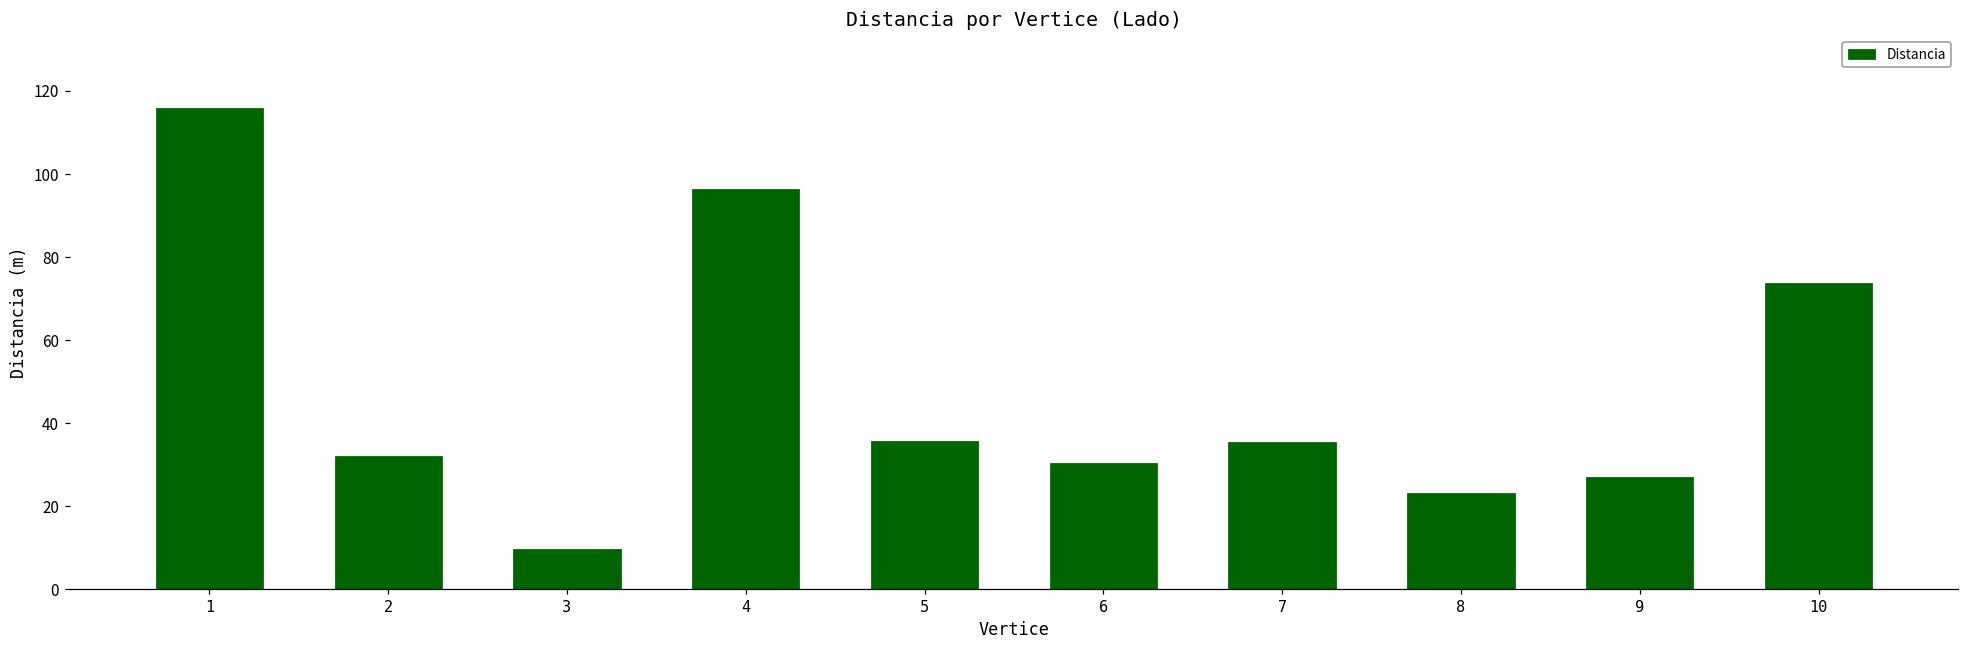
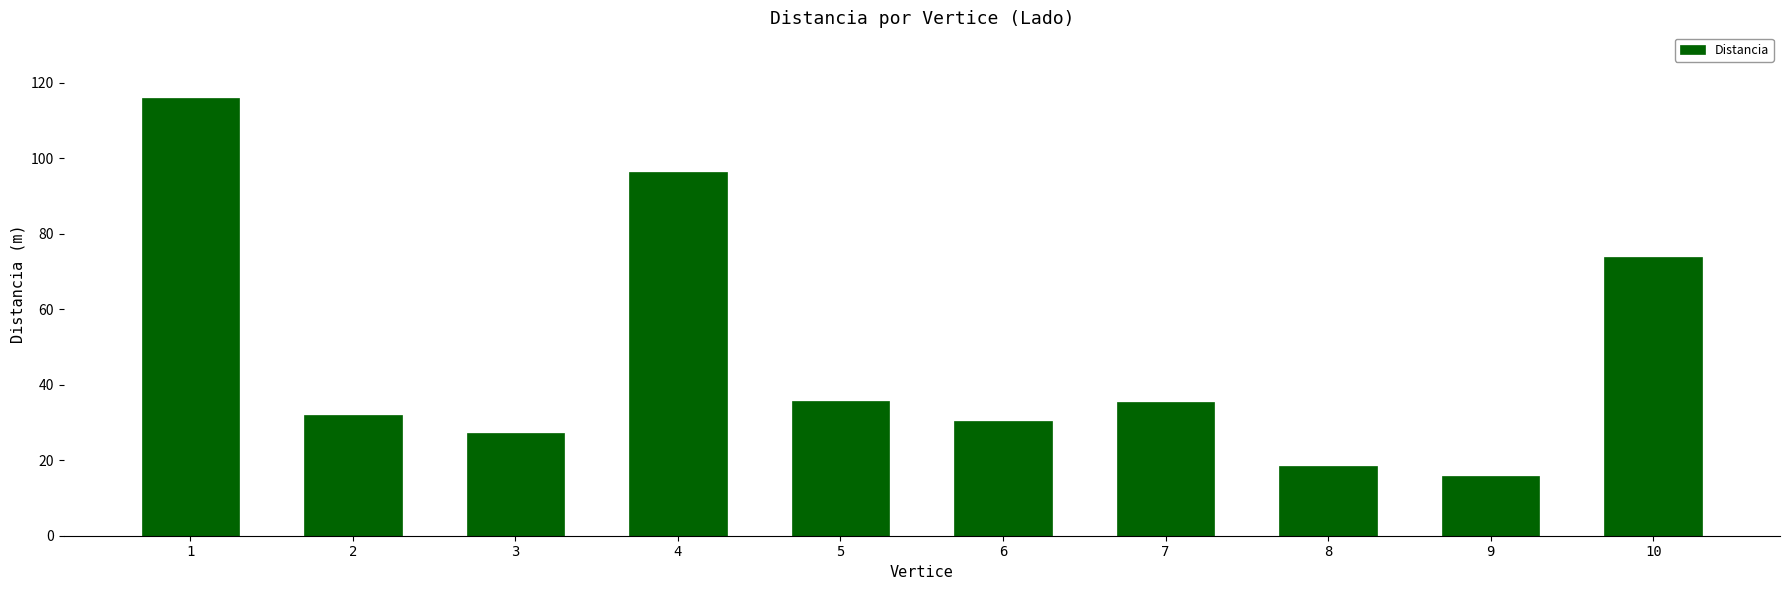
3: 10 -> 27
8: 23 -> 19
9: 27 -> 16
